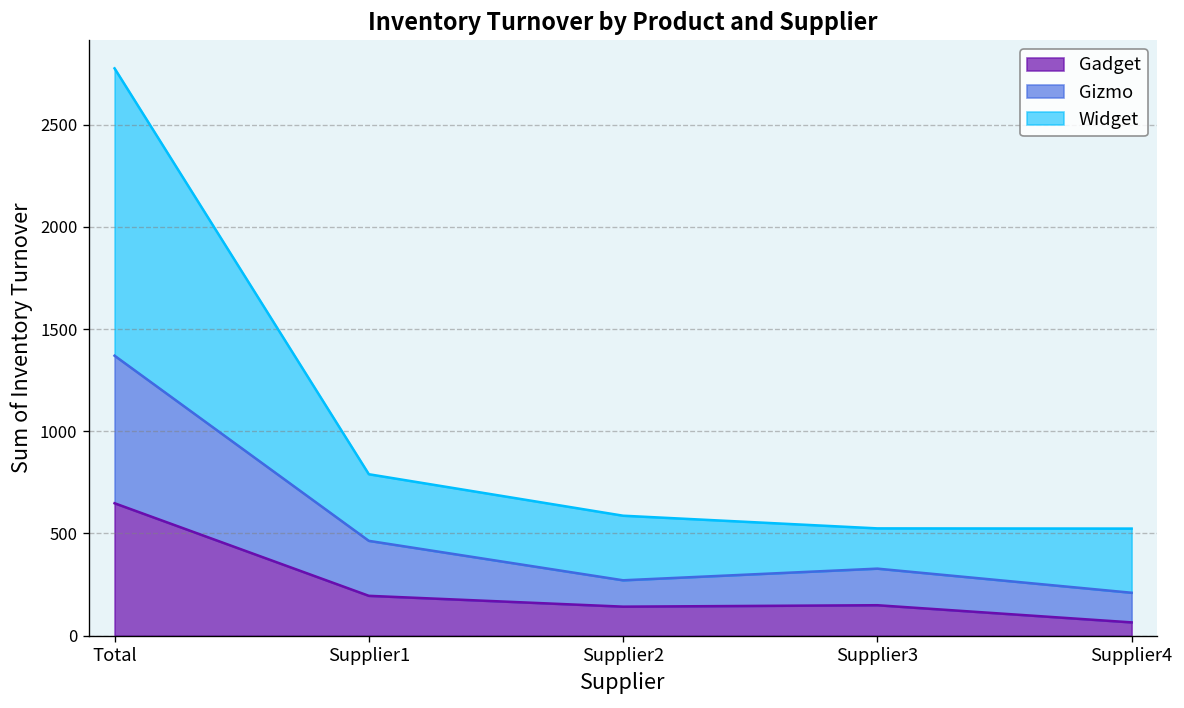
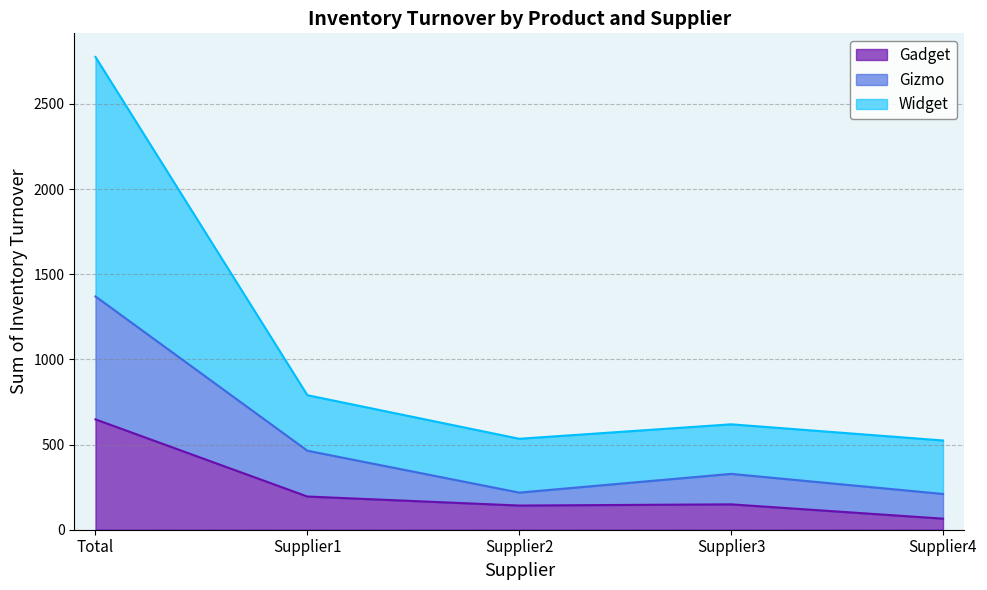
Gizmo, Supplier2: 130 -> 80
Widget, Supplier3: 200 -> 290
